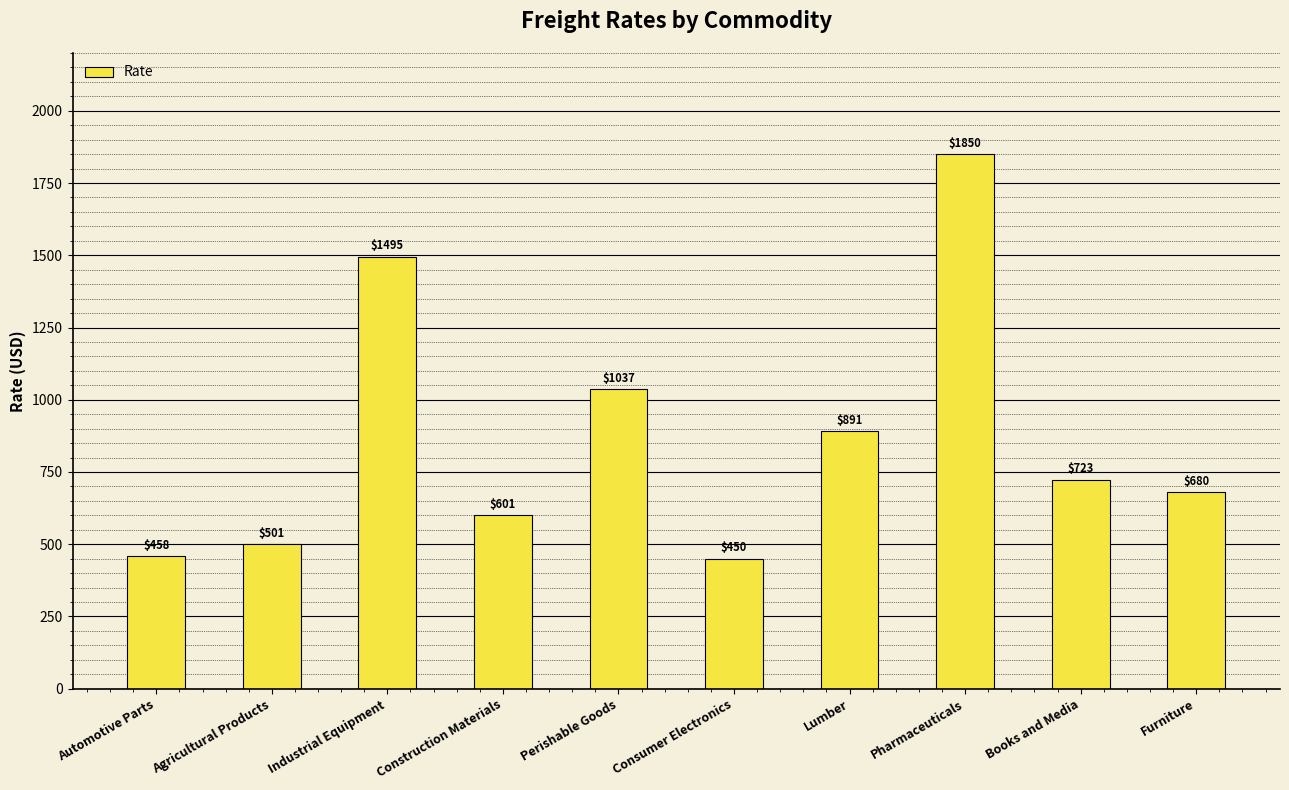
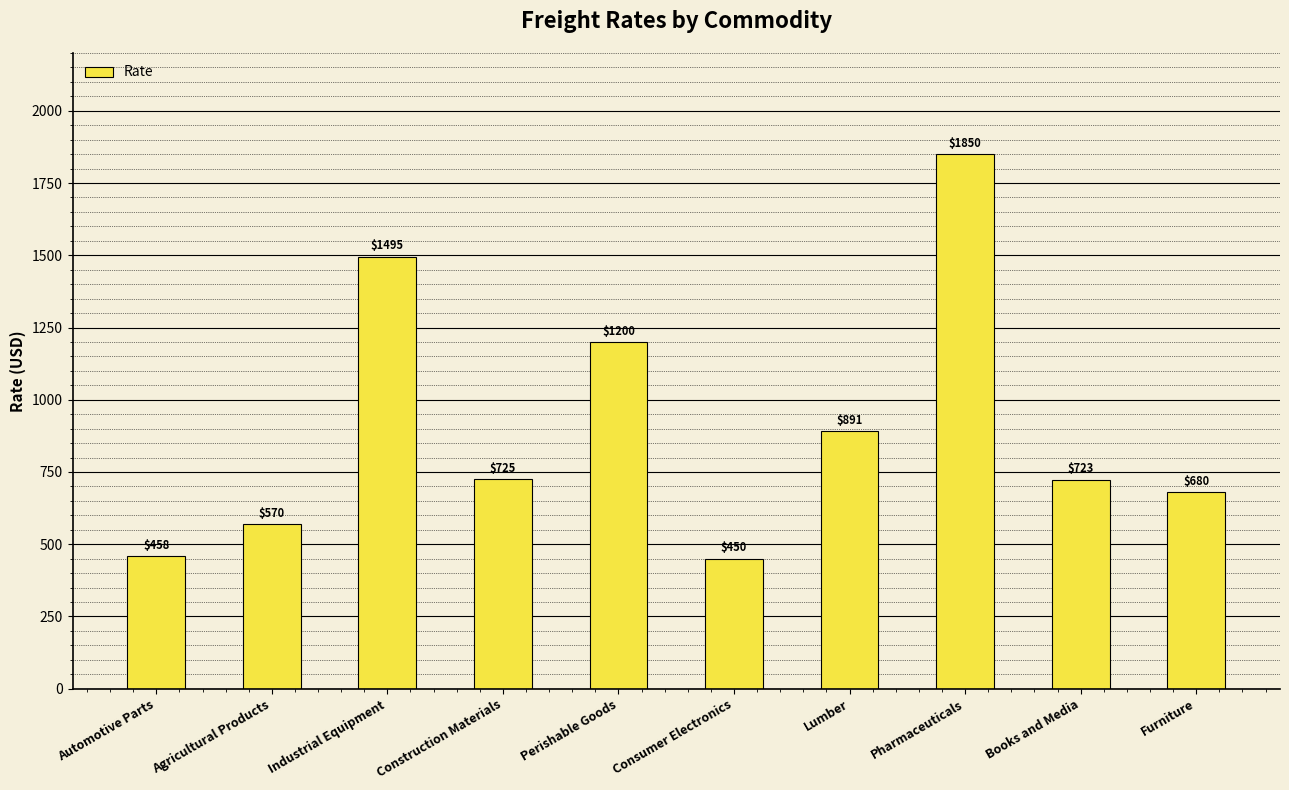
Agricultural Products: $501 -> $570
Construction Materials: $601 -> $725
Perishable Goods: $1037 -> $1200
